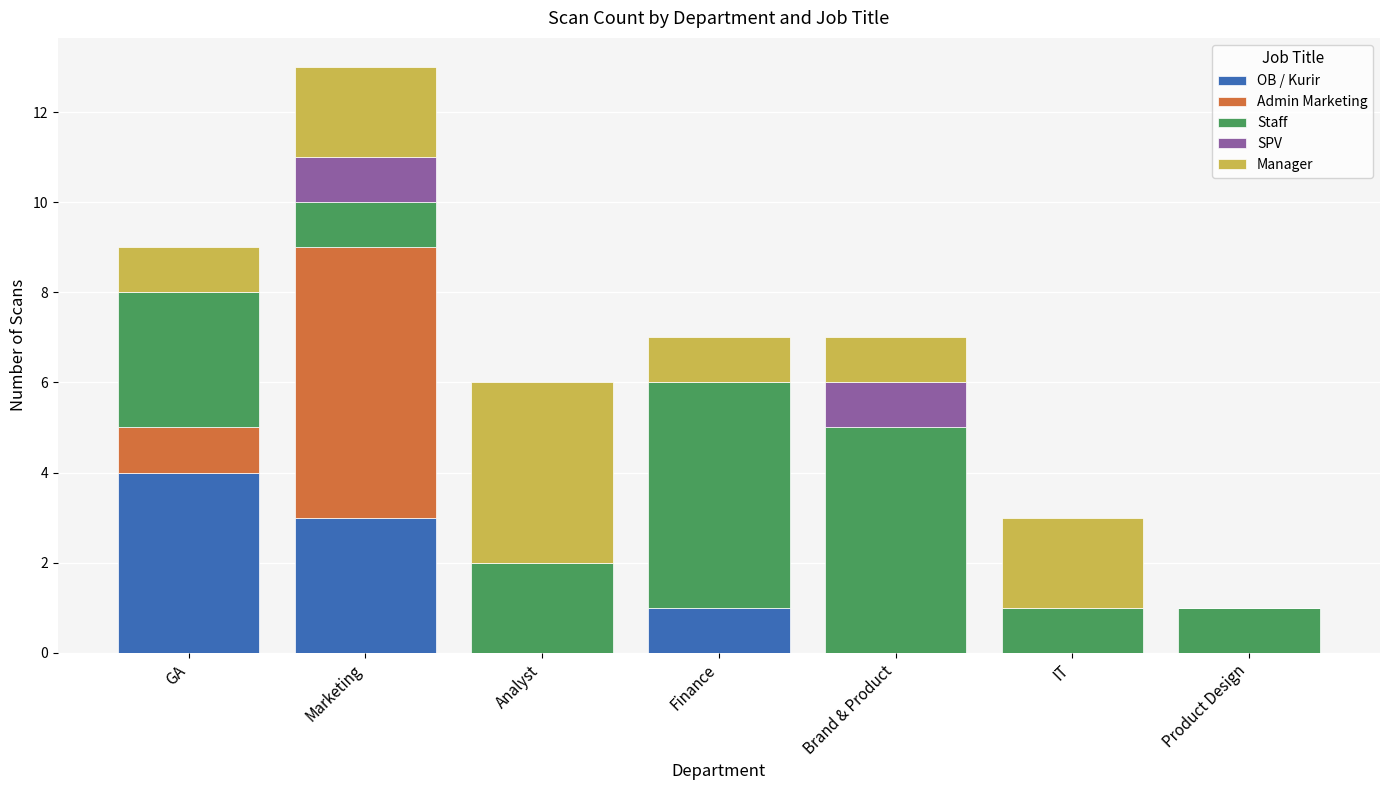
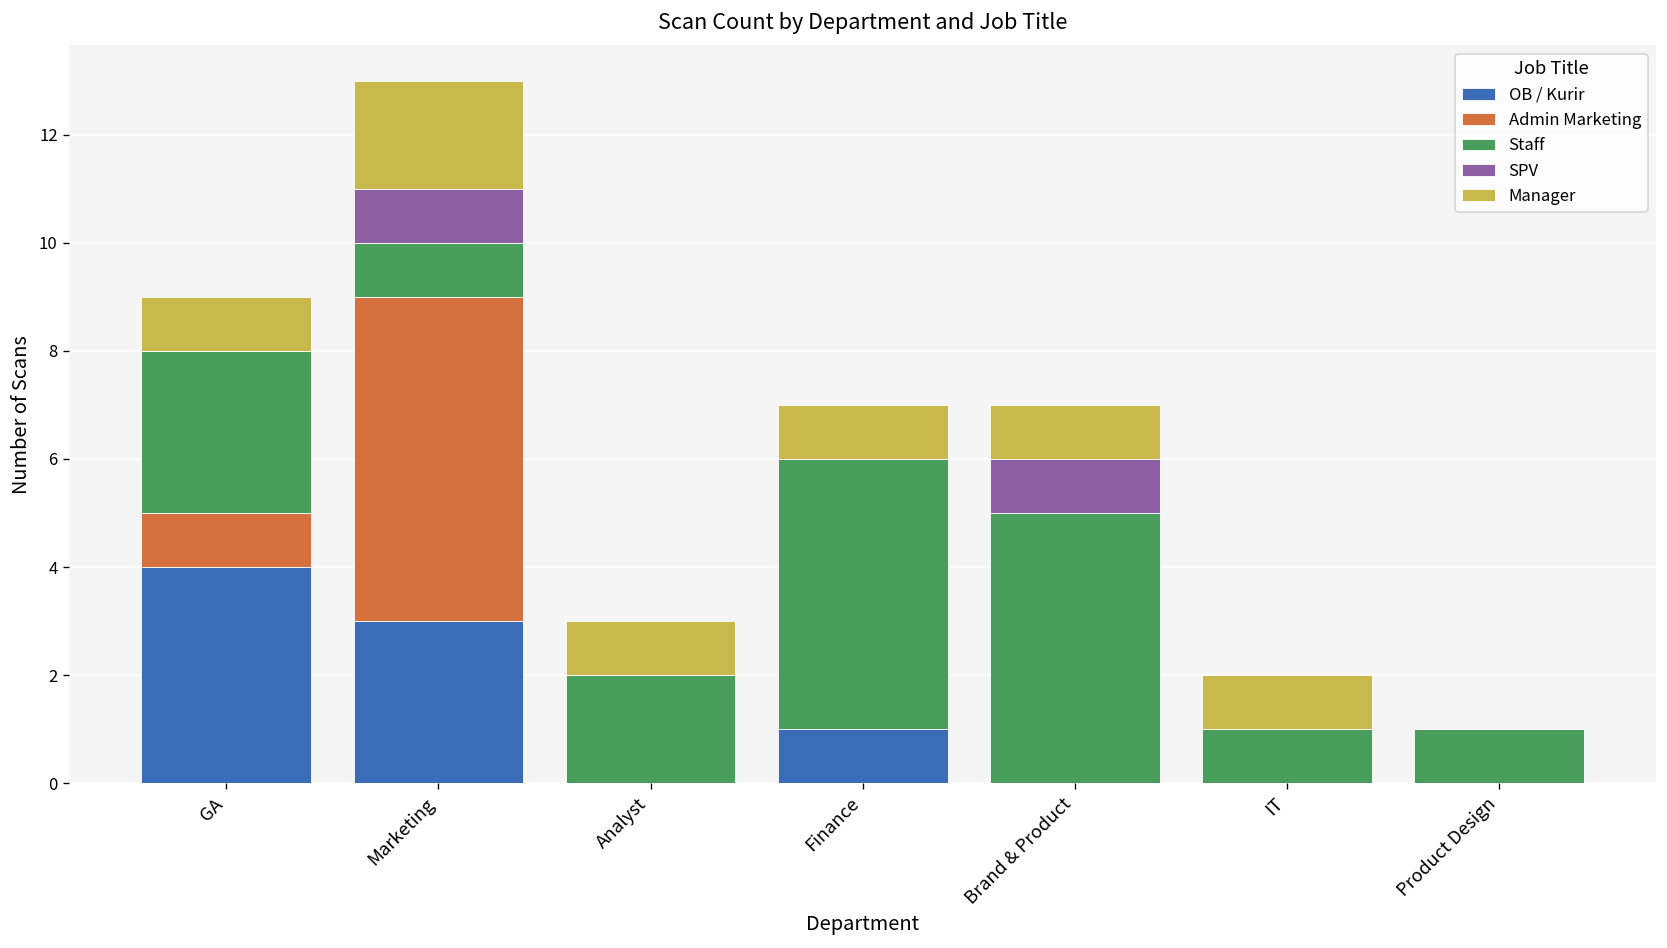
Manager, Analyst: 4 -> 1
Manager, IT: 2 -> 1
